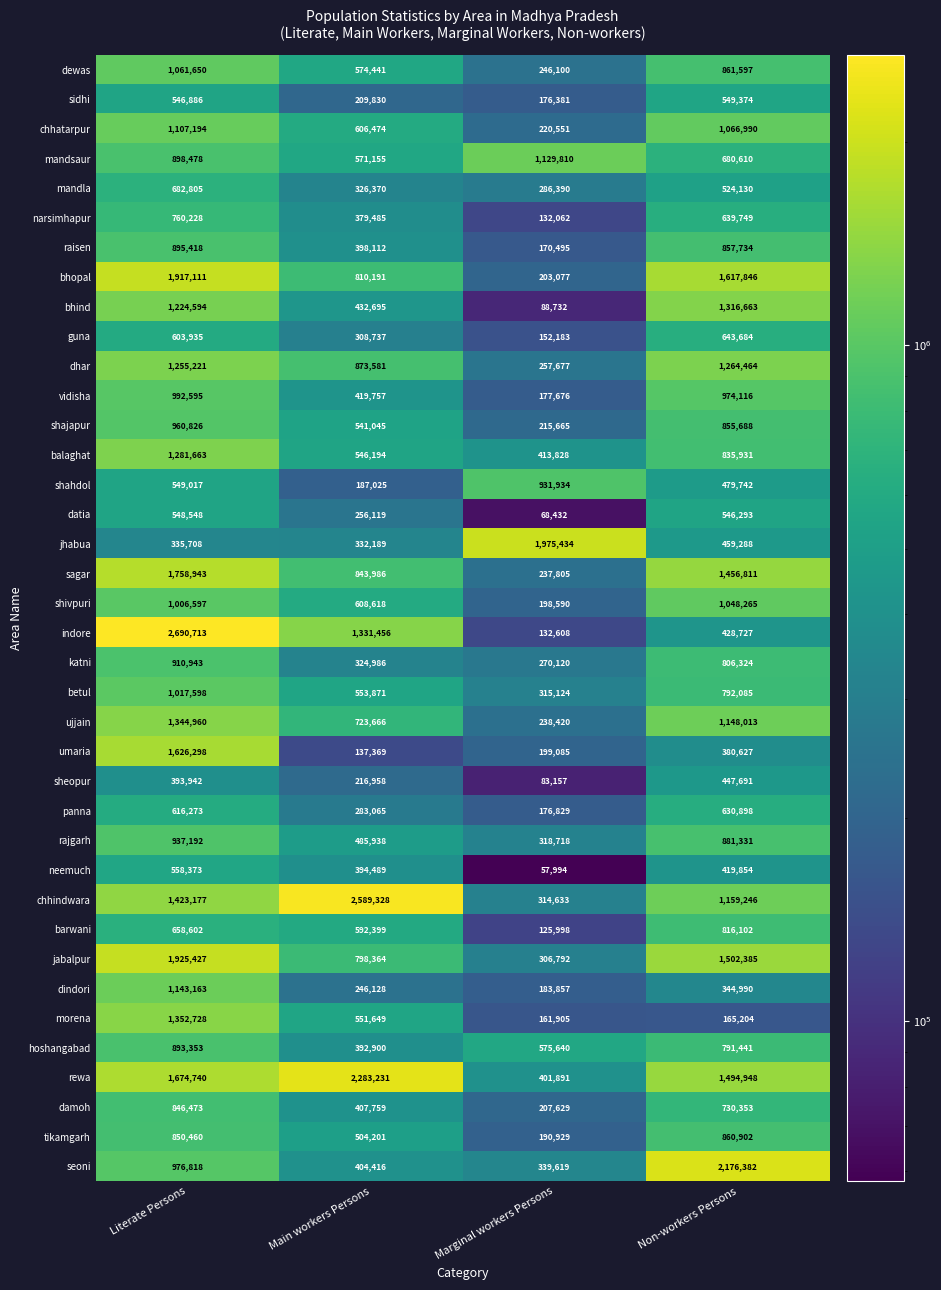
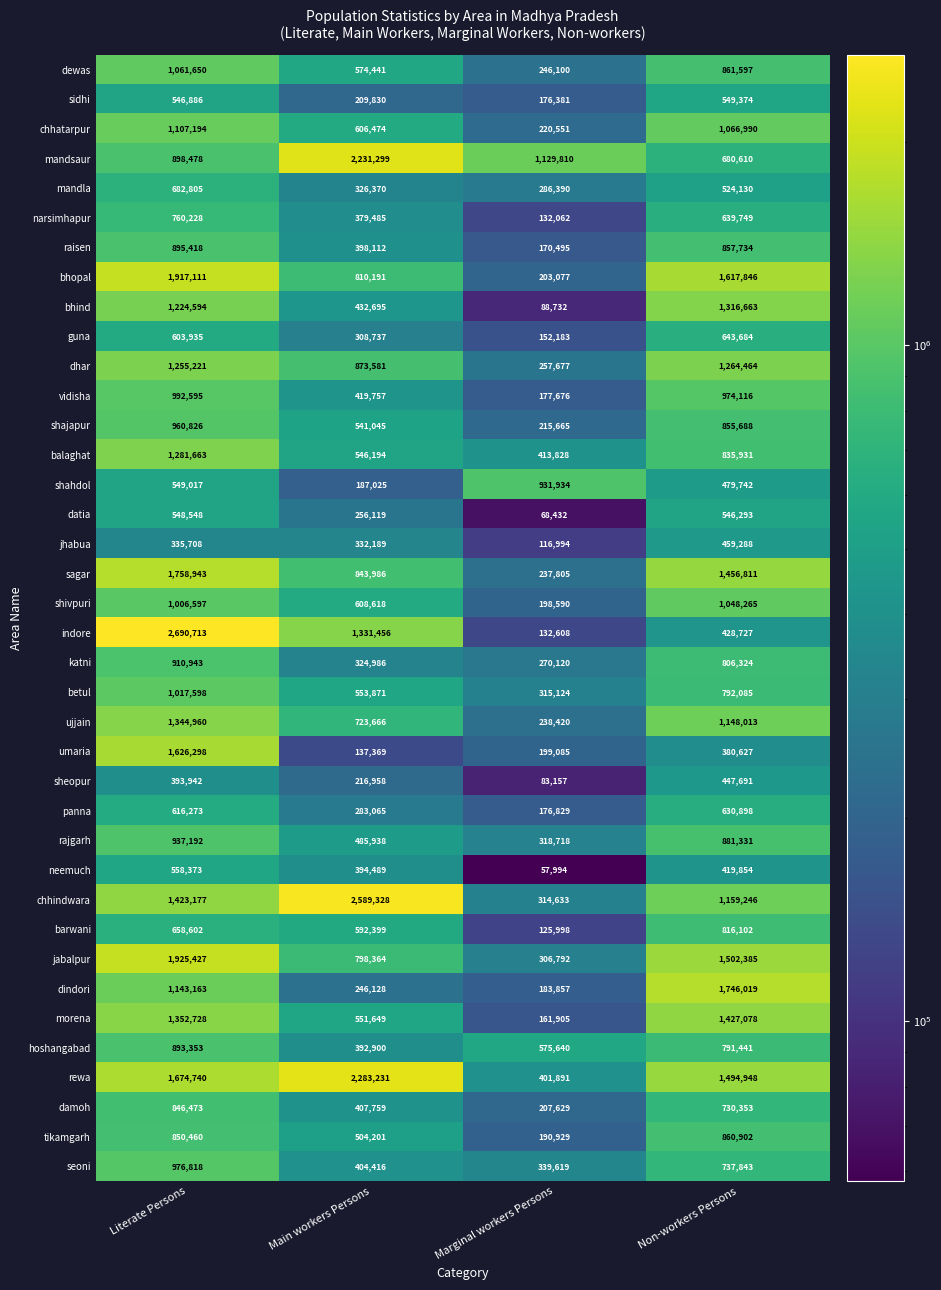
mandsaur, Main workers Persons: 571,155 -> 2,231,299
jhabua, Marginal workers Persons: 1,975,434 -> 116,994
dindori, Non-workers Persons: 344,990 -> 1,746,019
morena, Non-workers Persons: 165,204 -> 1,427,078
seoni, Non-workers Persons: 2,176,382 -> 737,843
